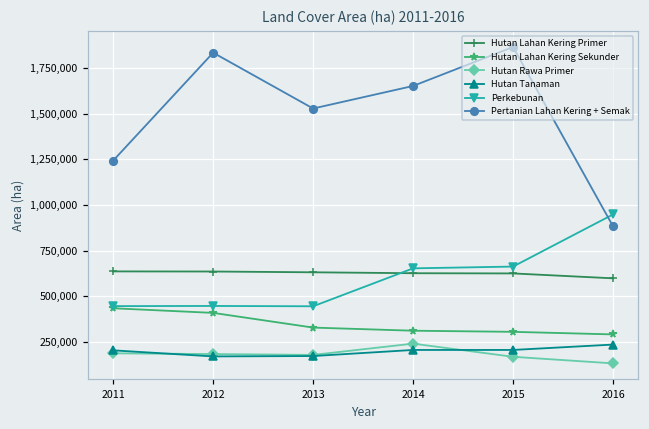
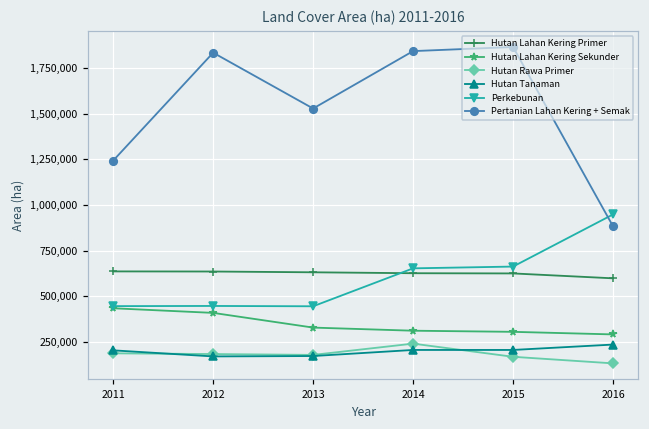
Pertanian Lahan Kering + Semak, 2014: 1,650,000 -> 1,840,000
